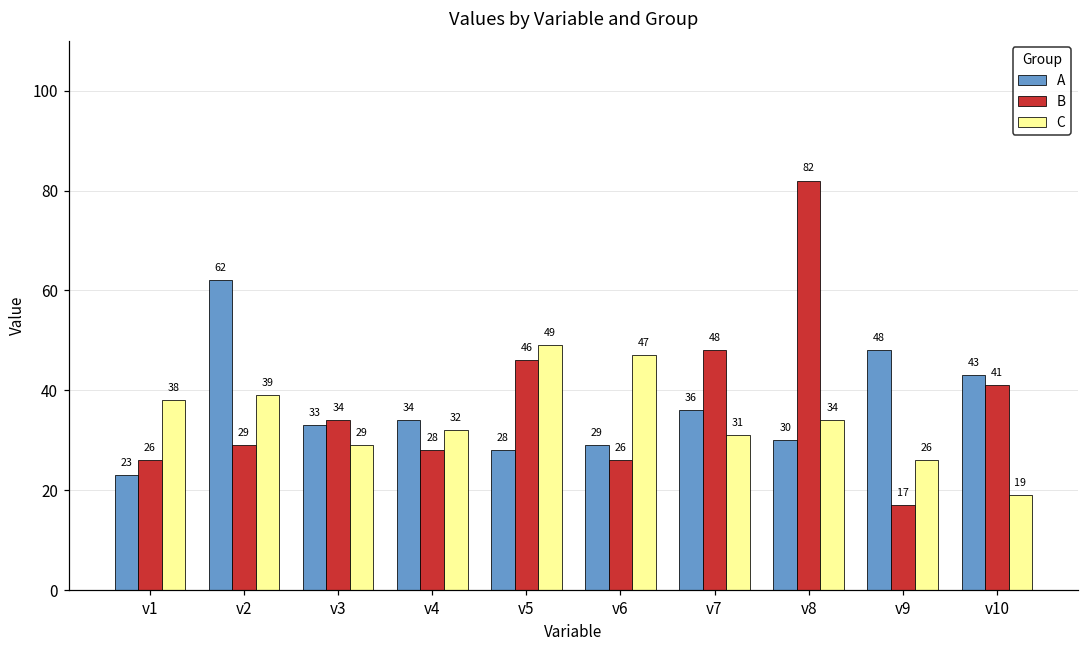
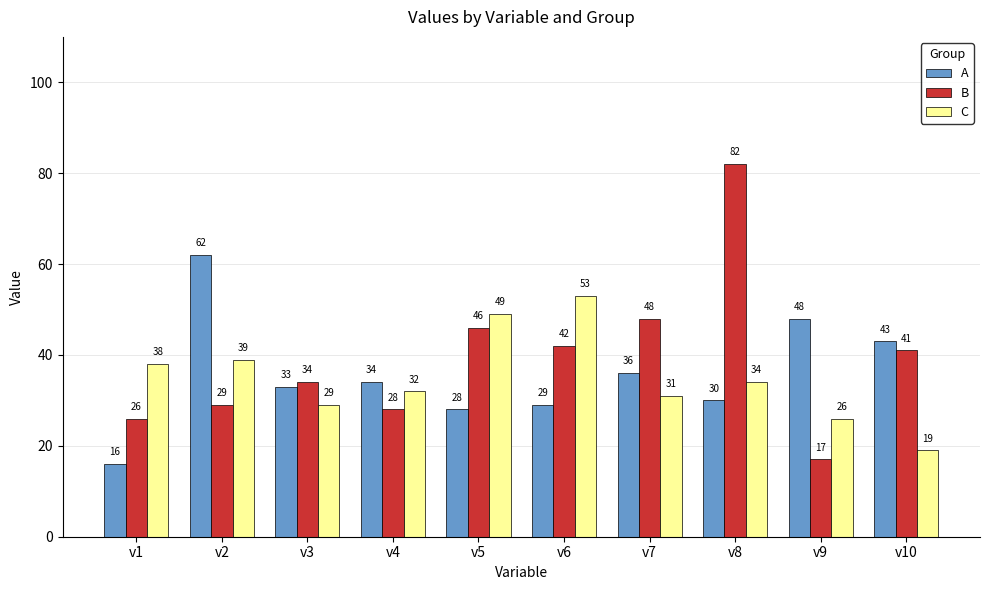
A, v1: 23 -> 16
B, v6: 26 -> 42
C, v6: 47 -> 53
